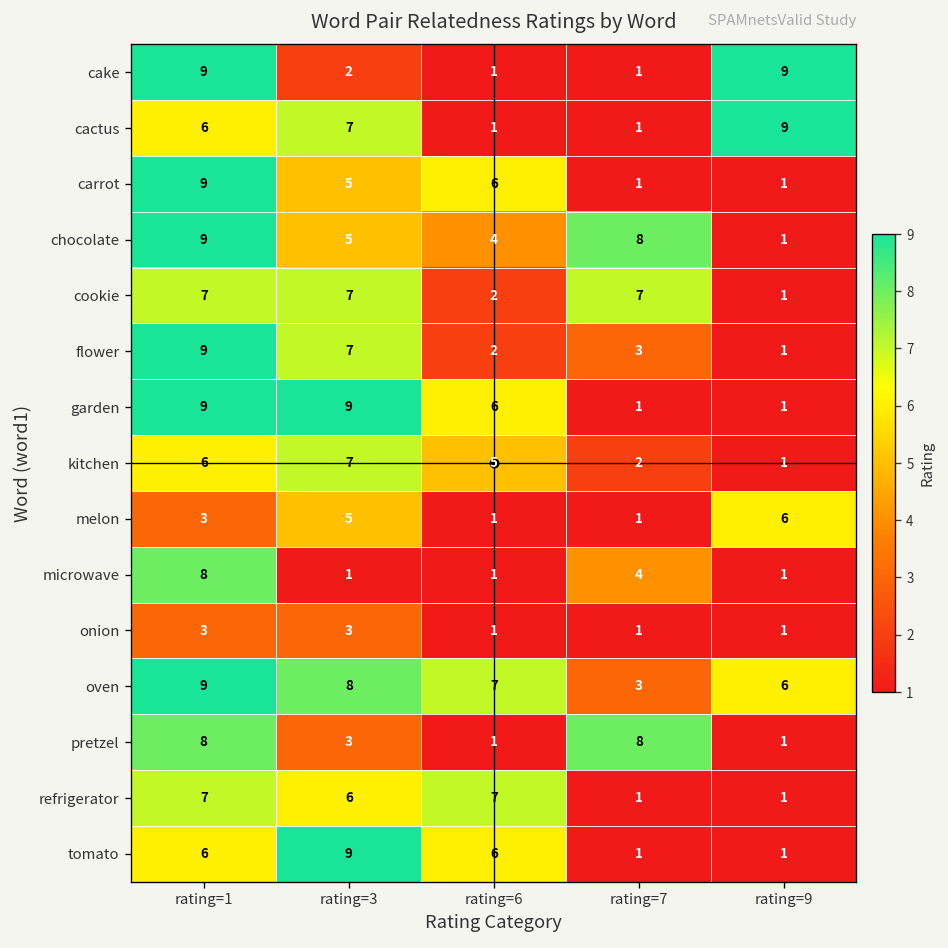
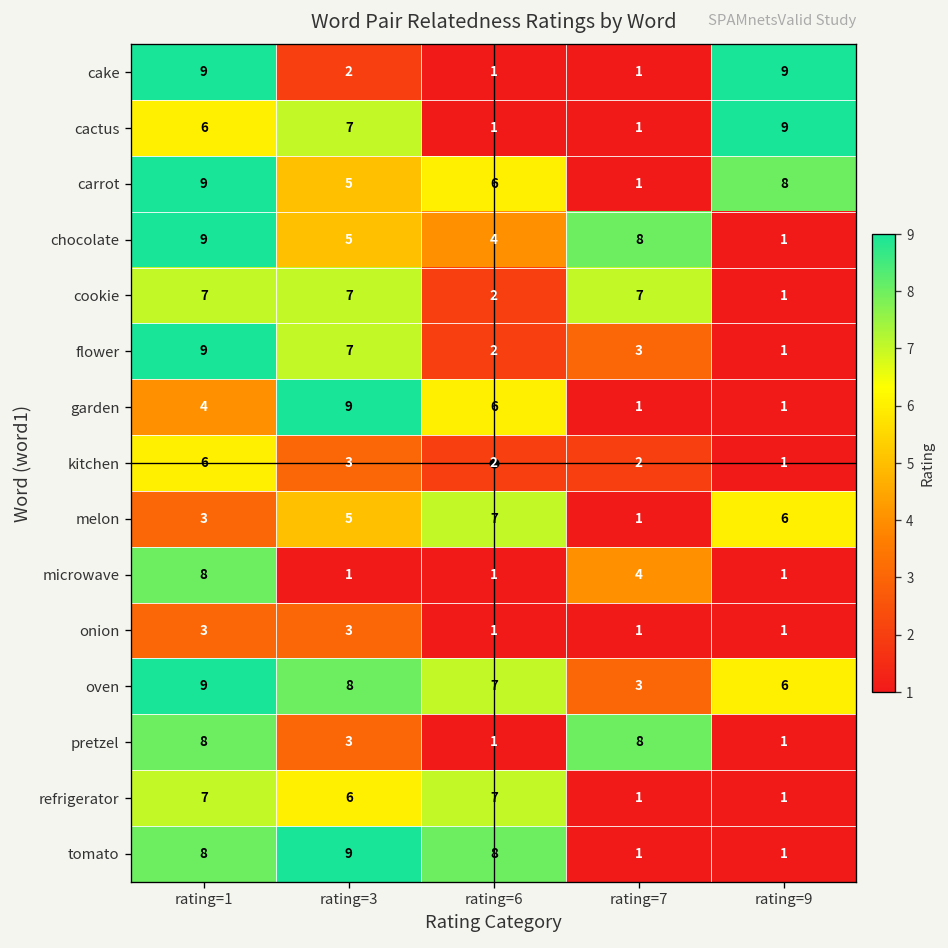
carrot, rating=9: 1 -> 8
garden, rating=1: 9 -> 4
kitchen, rating=3: 7 -> 3
kitchen, rating=6: 5 -> 2
melon, rating=6: 1 -> 7
tomato, rating=1: 6 -> 8
tomato, rating=6: 6 -> 8
